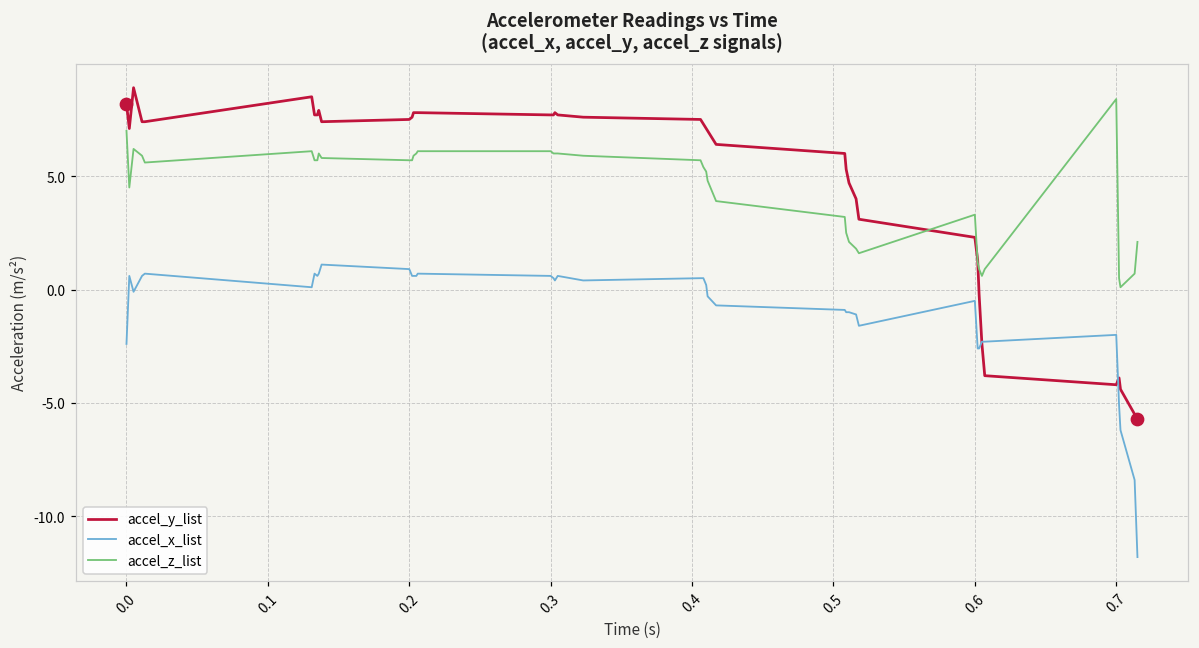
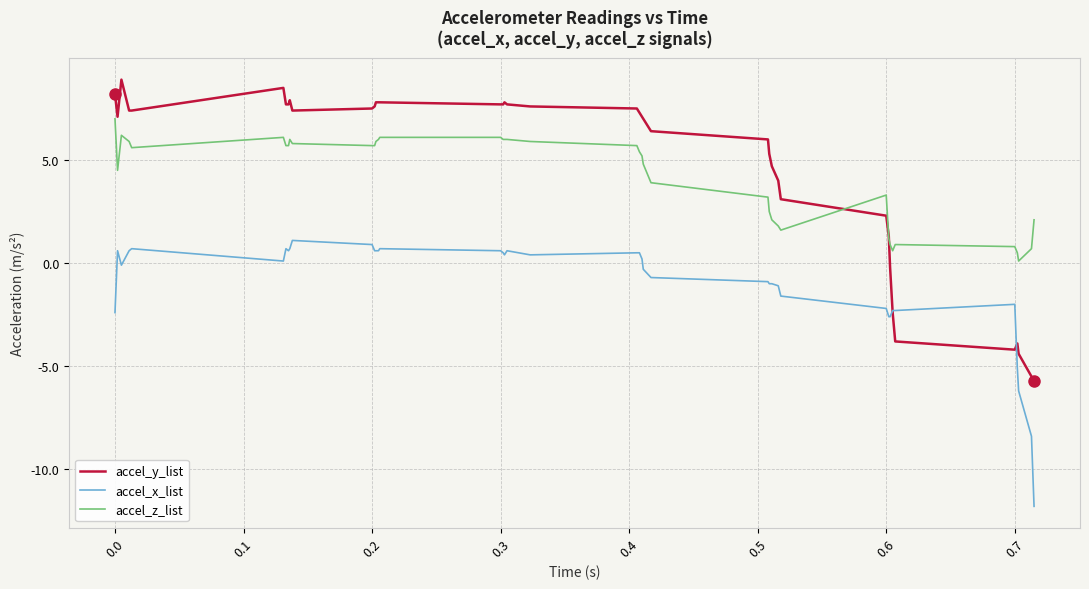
accel_x_list, 0.6: -0.5 -> -2.2
accel_z_list, 0.7: 8.4 -> 0.8
